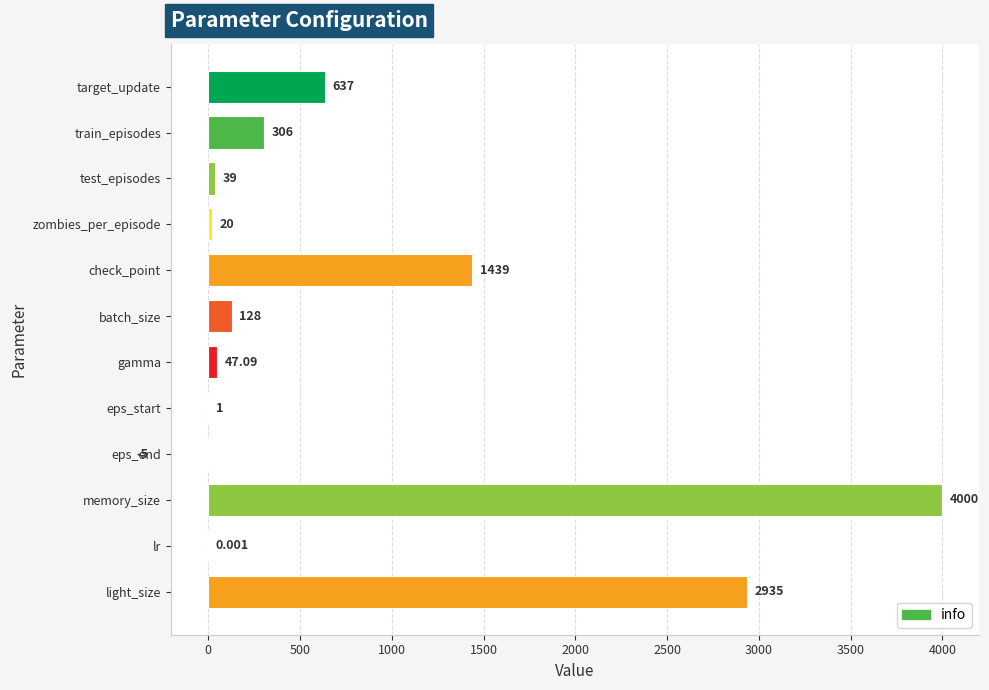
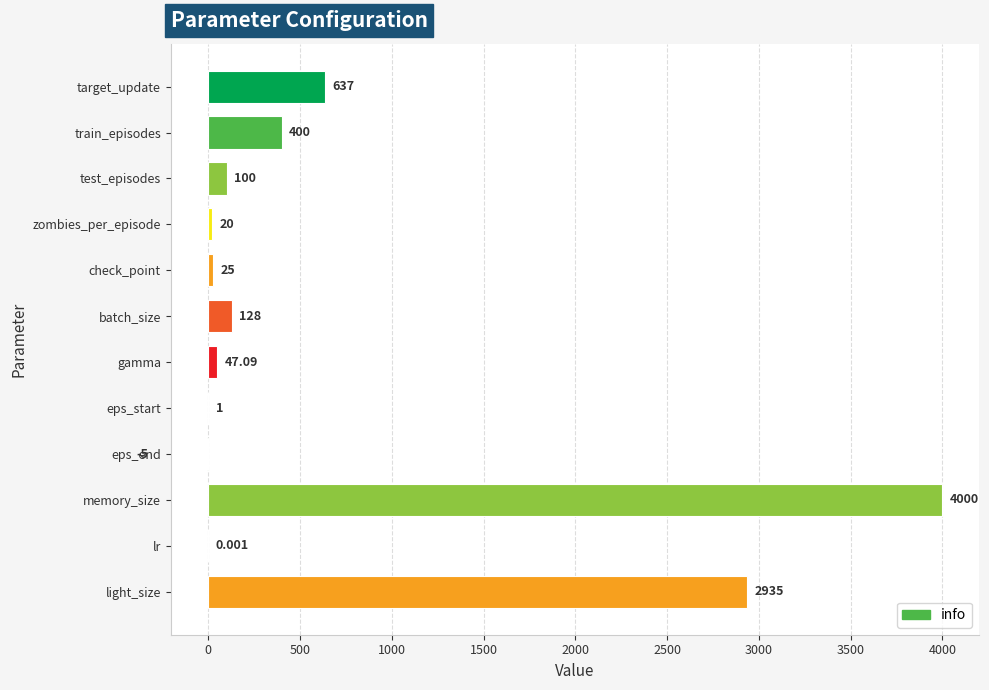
train_episodes: 306 -> 400
test_episodes: 39 -> 100
check_point: 1439 -> 25
